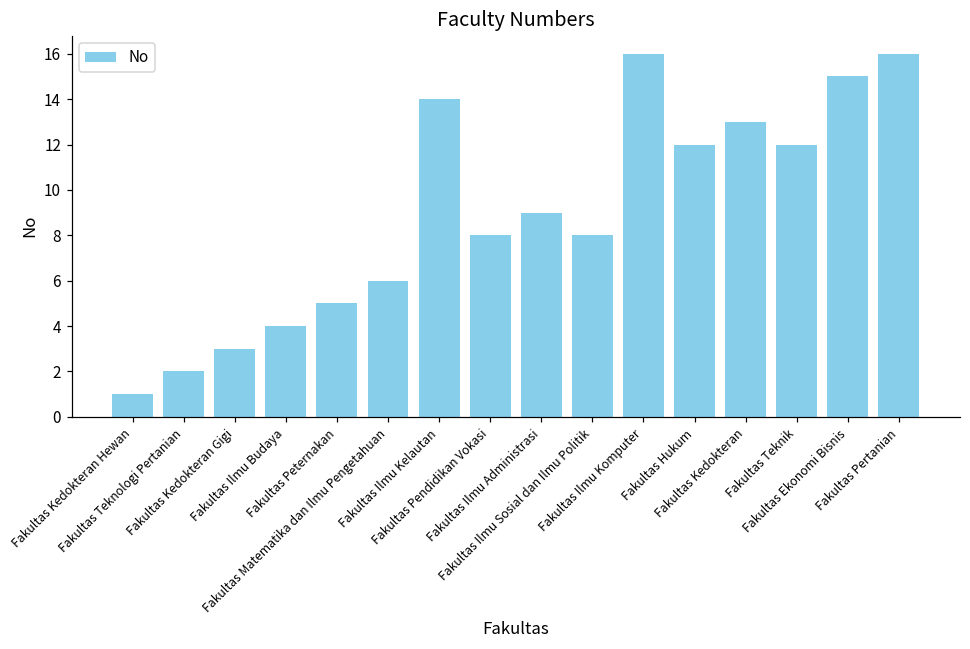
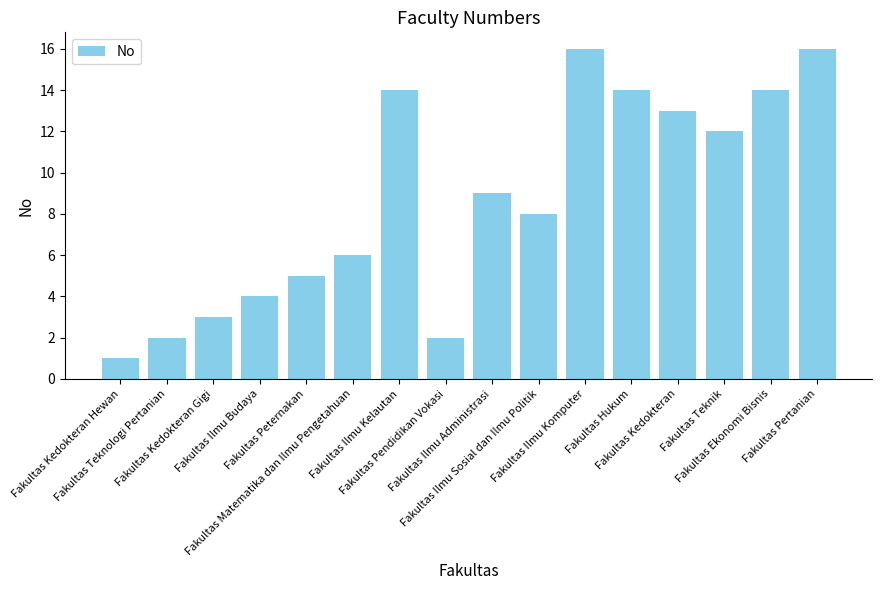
Fakultas Pendidikan Vokasi: 8 -> 2
Fakultas Hukum: 12 -> 14
Fakultas Ekonomi Bisnis: 15 -> 14
